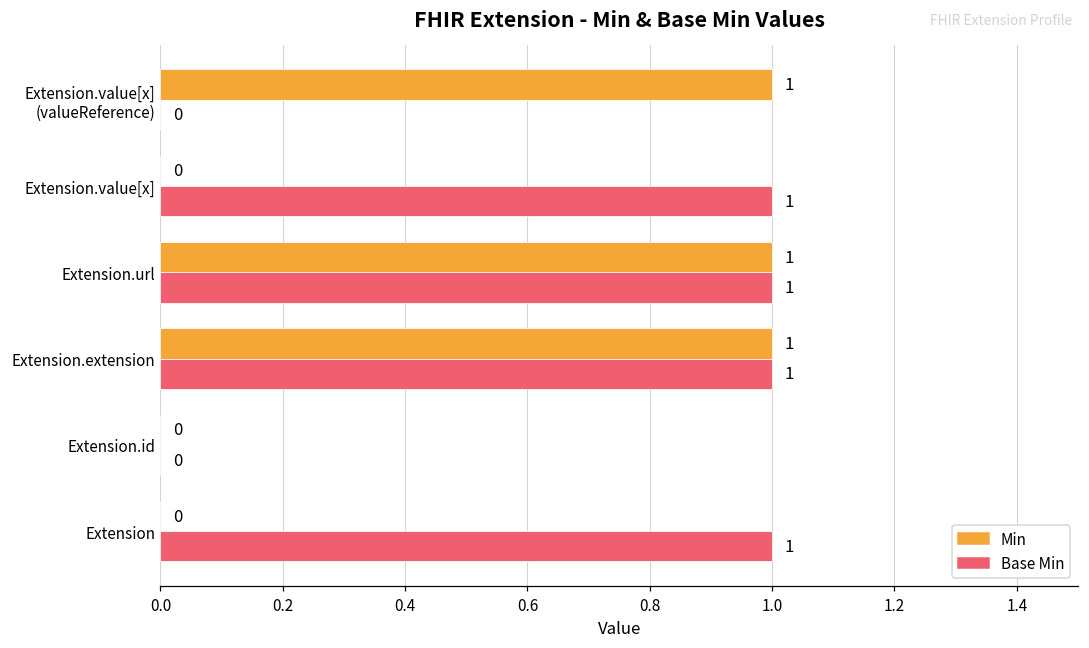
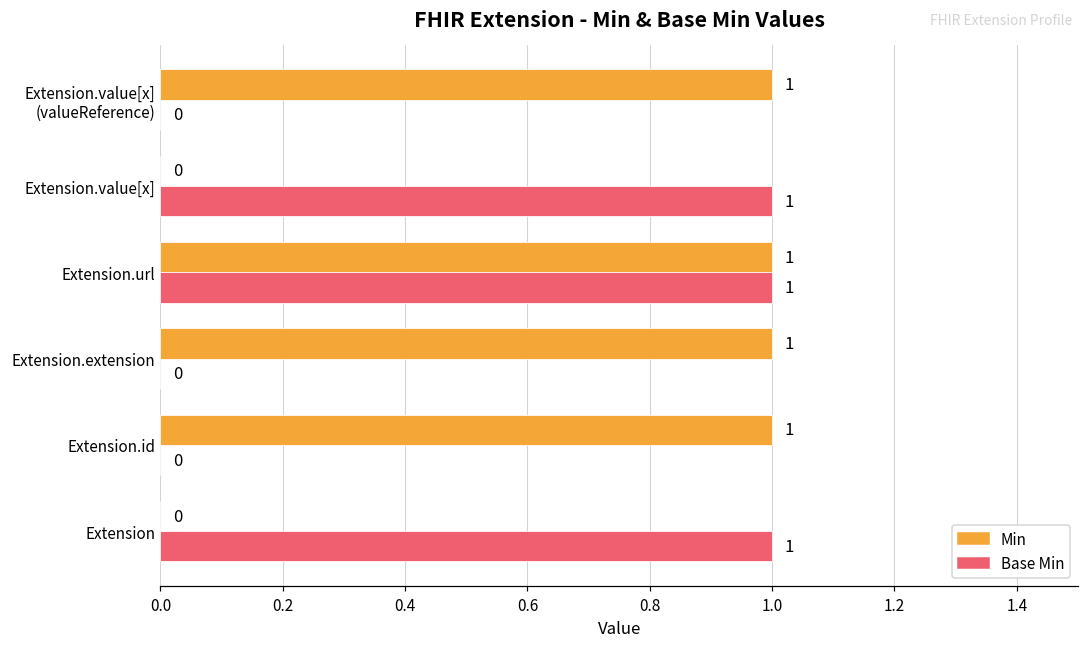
Base Min, Extension.extension: 1 -> 0
Min, Extension.id: 0 -> 1
